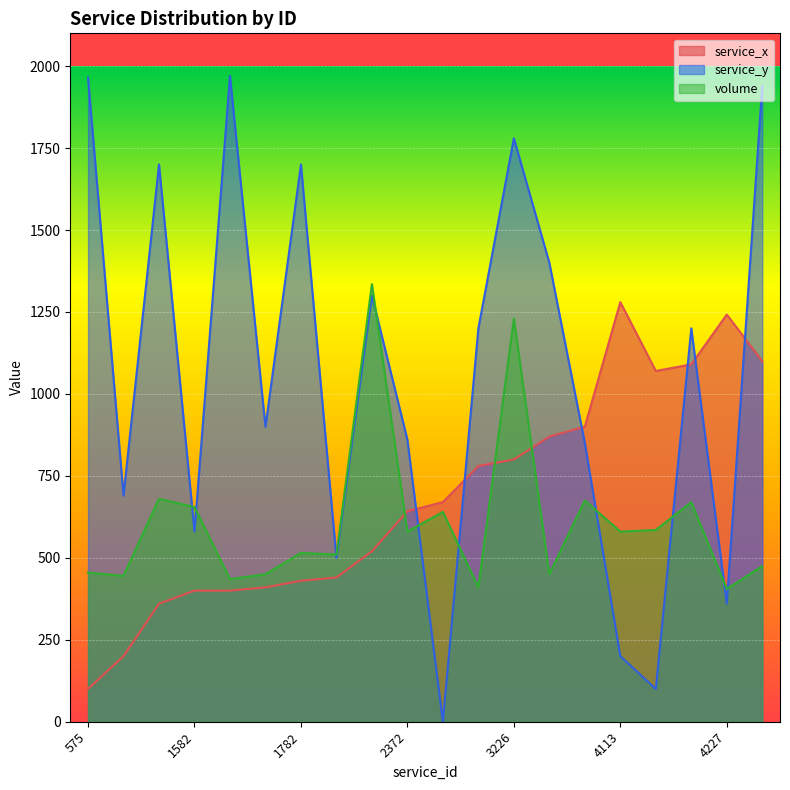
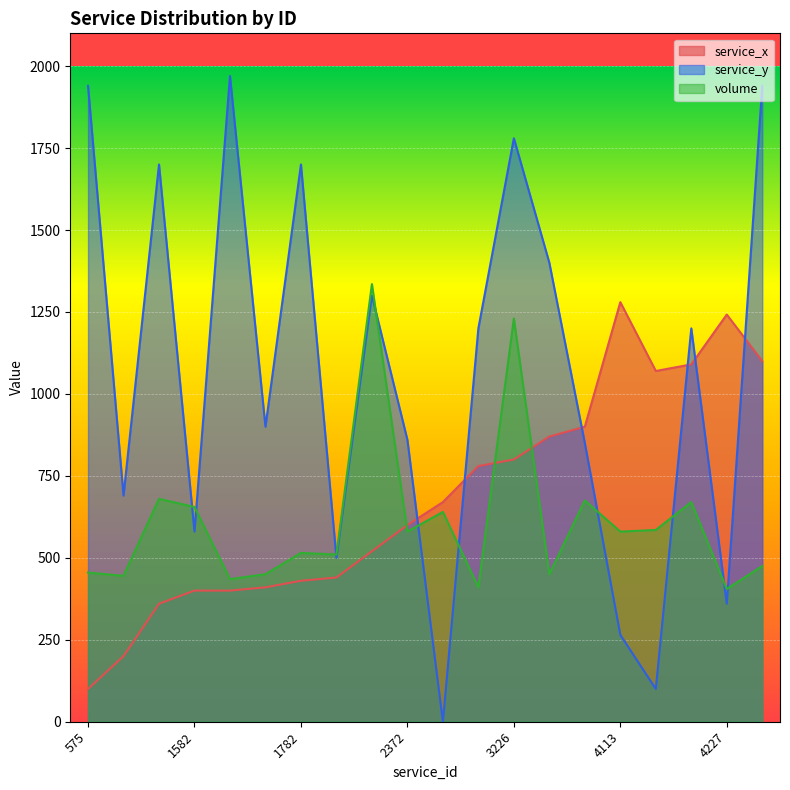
service_y, 575: 1970 -> 1940
service_x, 2372: 640 -> 600
service_y, 4113: 200 -> 270
